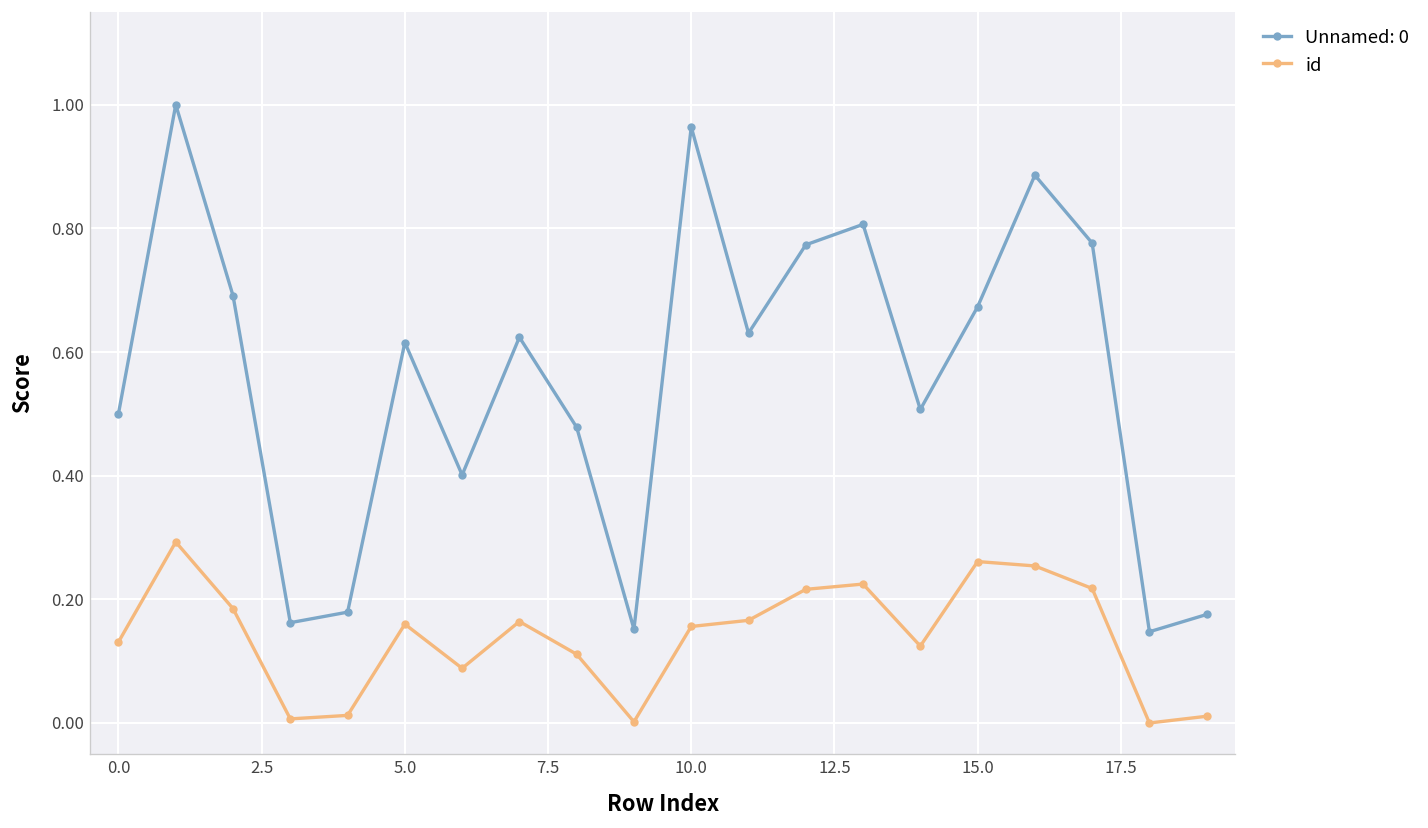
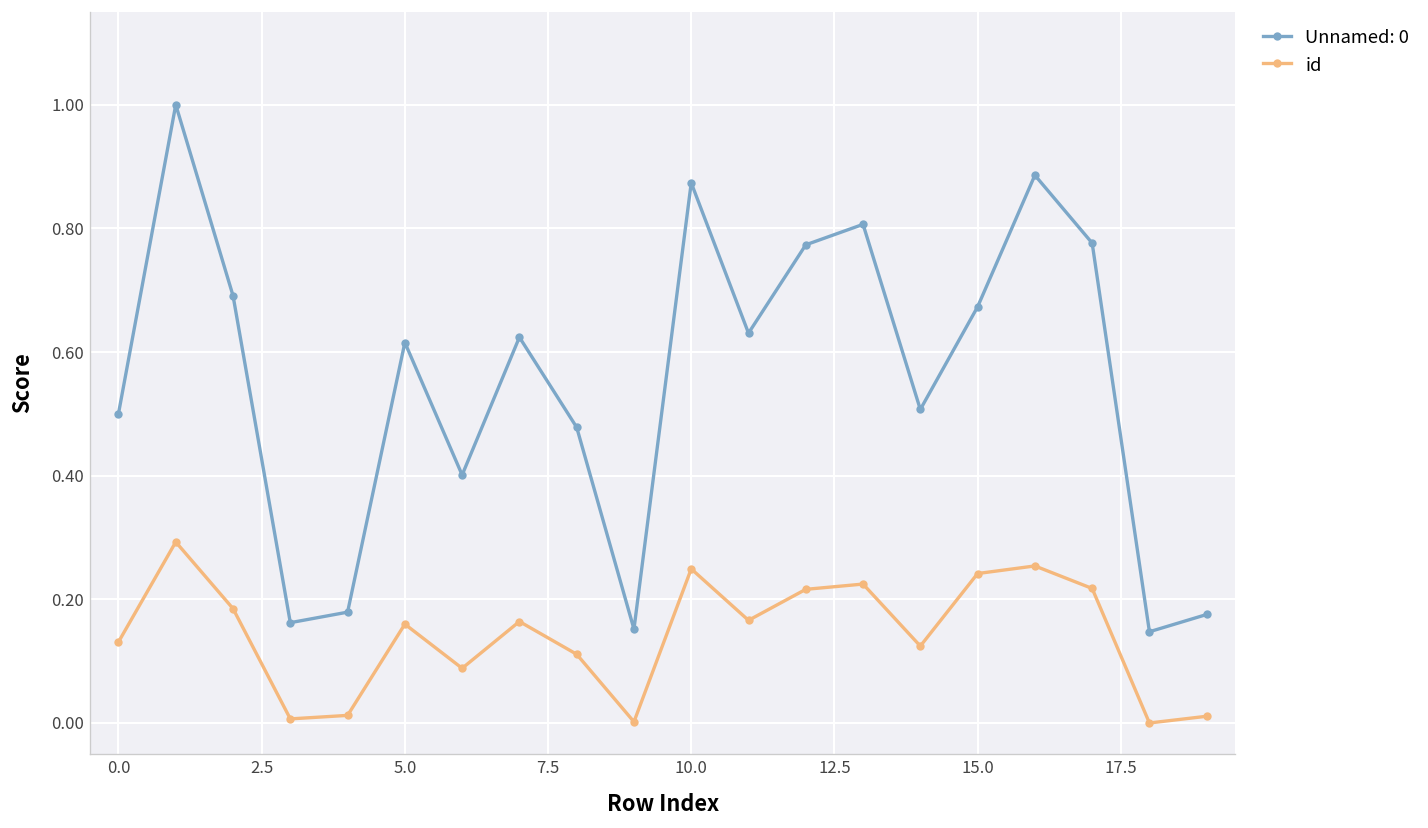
Unnamed: 0, 10.0: 0.96 -> 0.87
id, 10.0: 0.16 -> 0.25
id, 15.0: 0.26 -> 0.24
